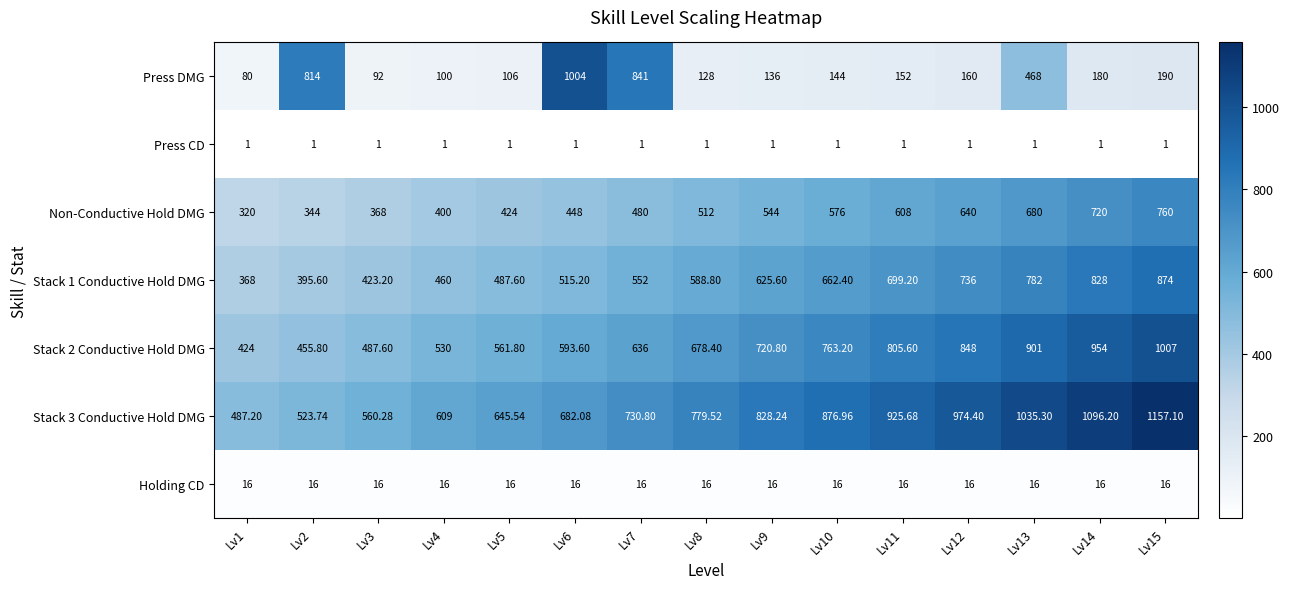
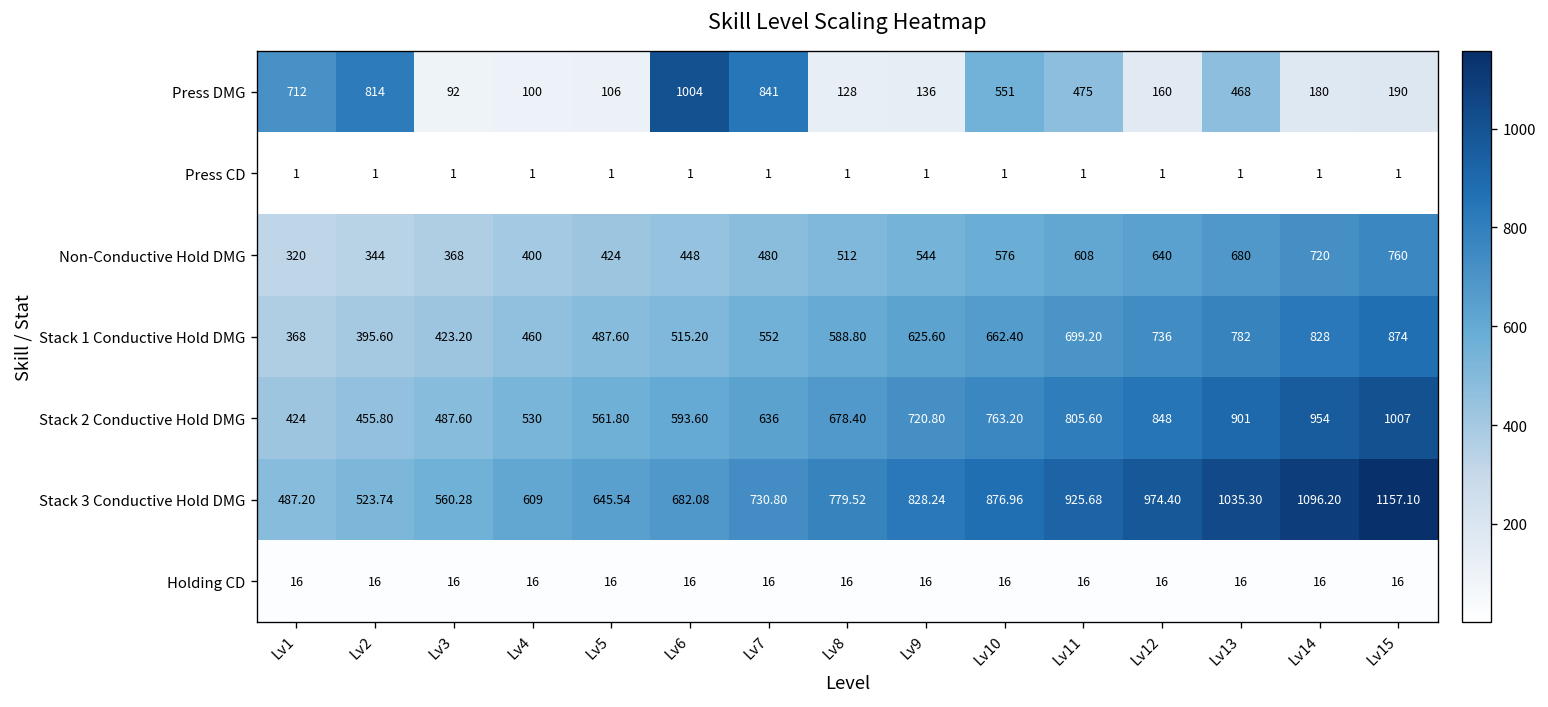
Press DMG, Lv1: 80 -> 712
Press DMG, Lv10: 144 -> 551
Press DMG, Lv11: 152 -> 475
